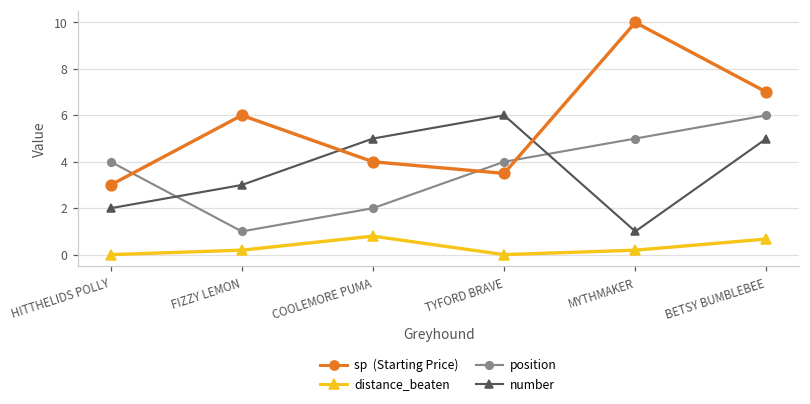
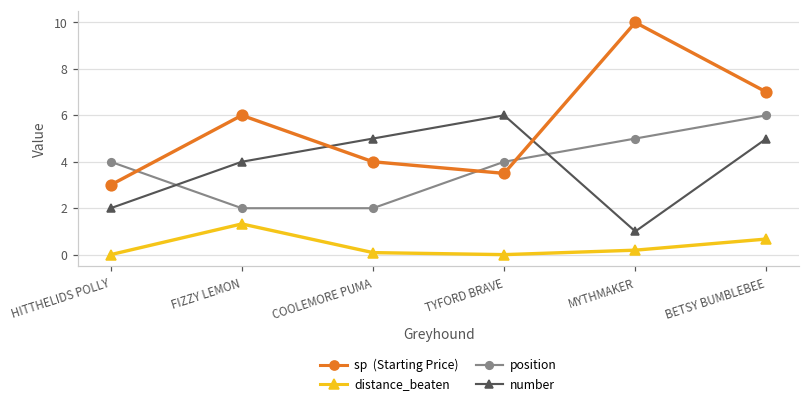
position, FIZZY LEMON: 1 -> 2
distance_beaten, FIZZY LEMON: 0.2 -> 1.3
number, FIZZY LEMON: 3 -> 4
distance_beaten, COOLEMORE PUMA: 0.8 -> 0.1
